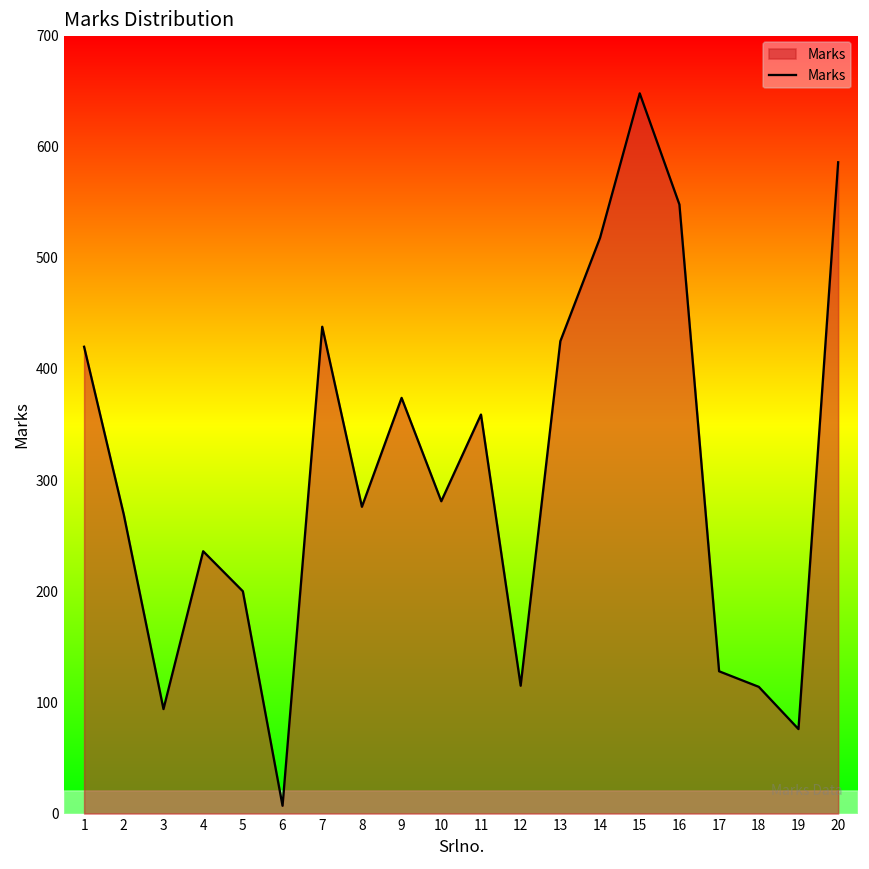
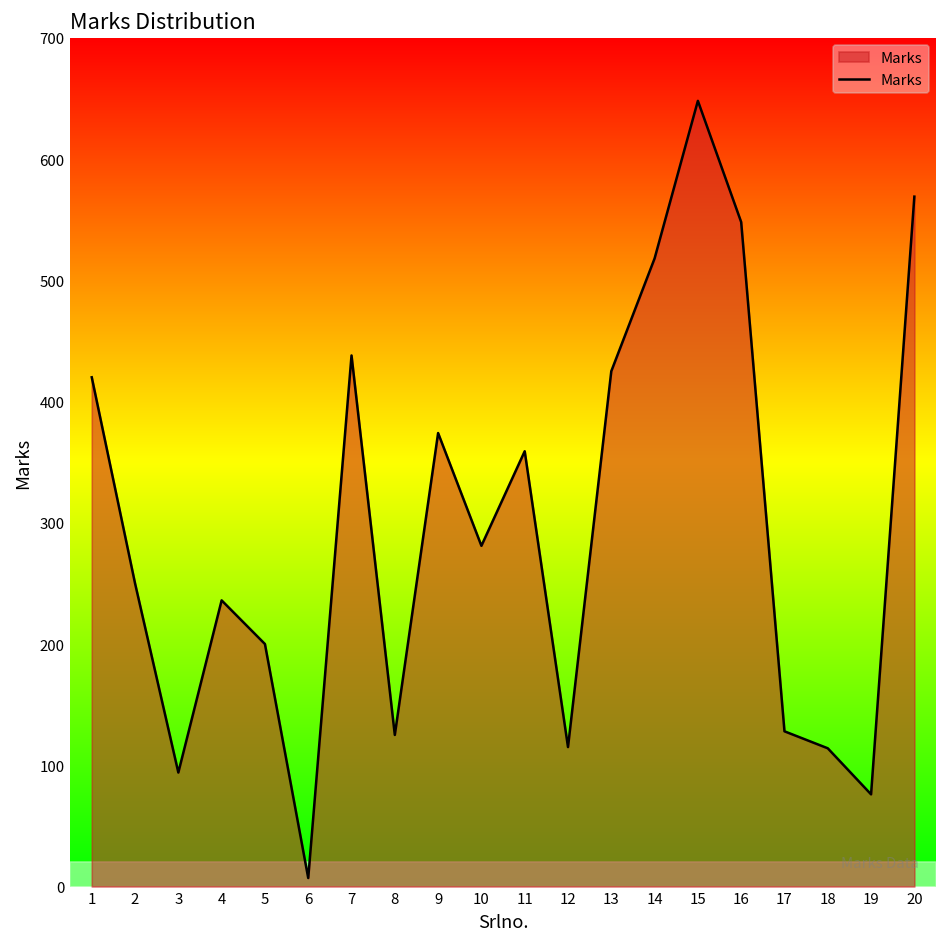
2: 269 -> 250
8: 276 -> 125
20: 586 -> 569
